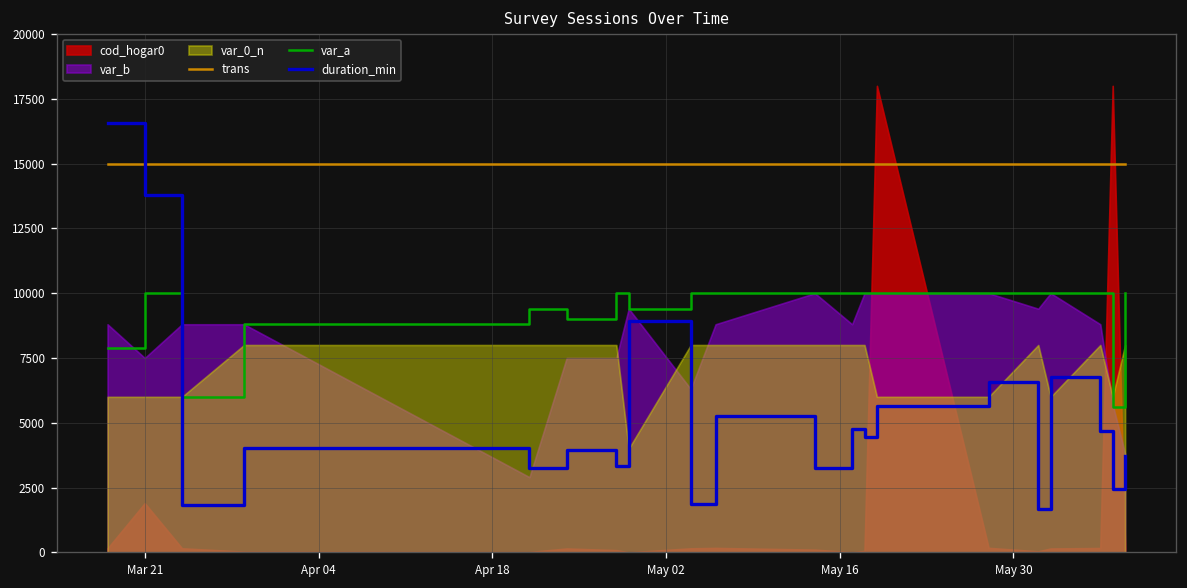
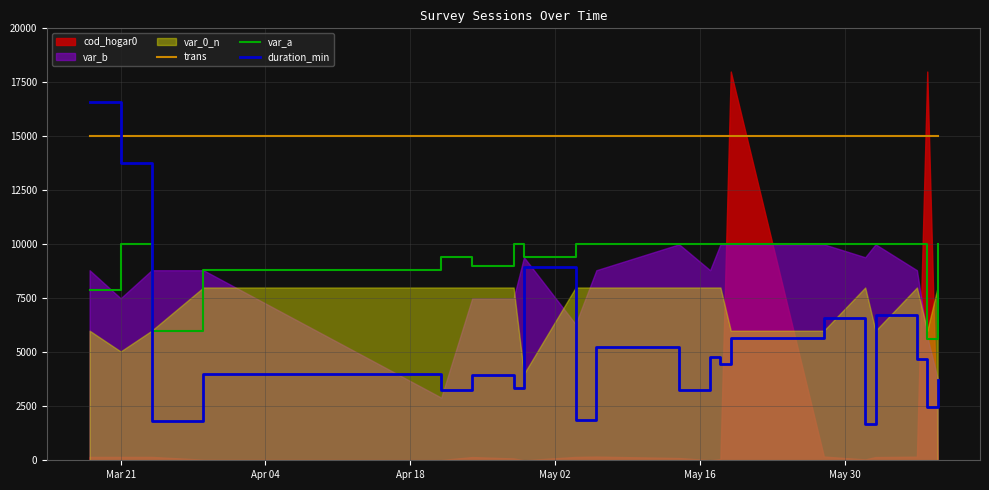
cod_hogar0, Mar 21: 1900 -> 200
var_0_n, Mar 21: 6000 -> 5000
